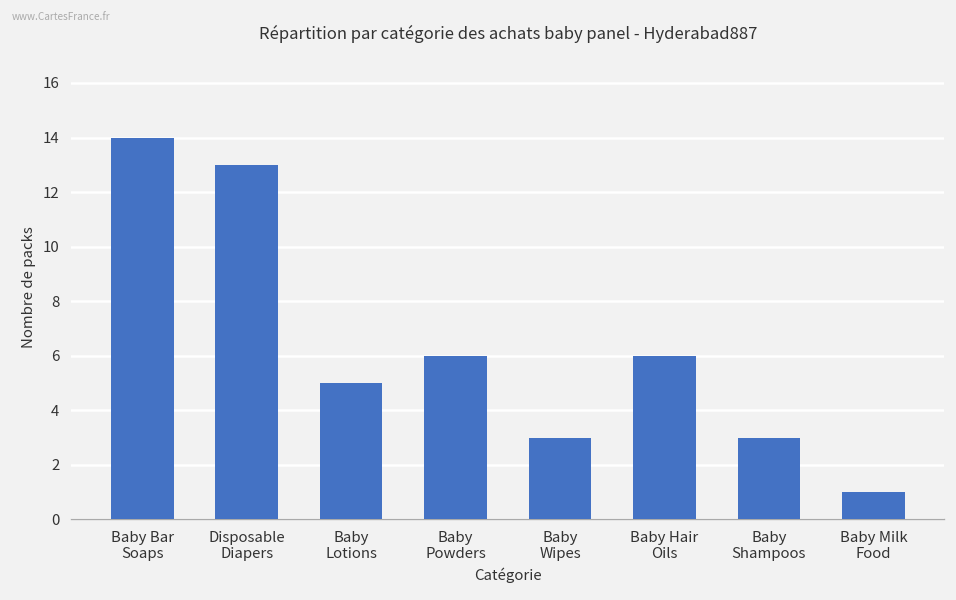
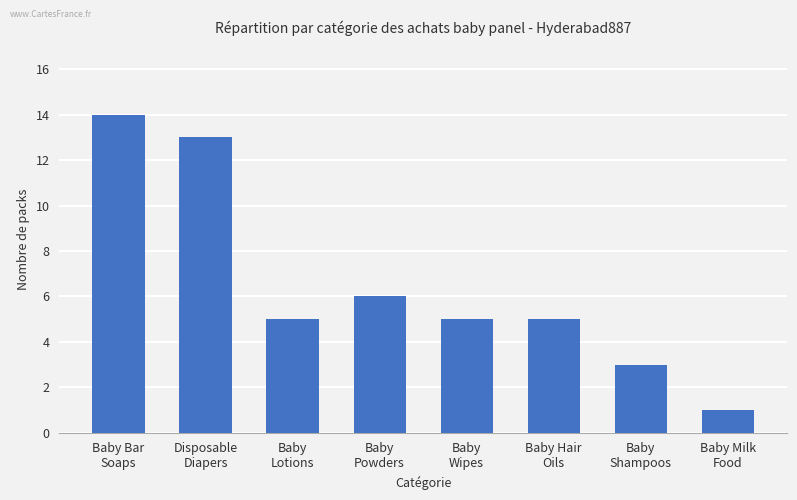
Baby Wipes: 3 -> 5
Baby Hair Oils: 6 -> 5
